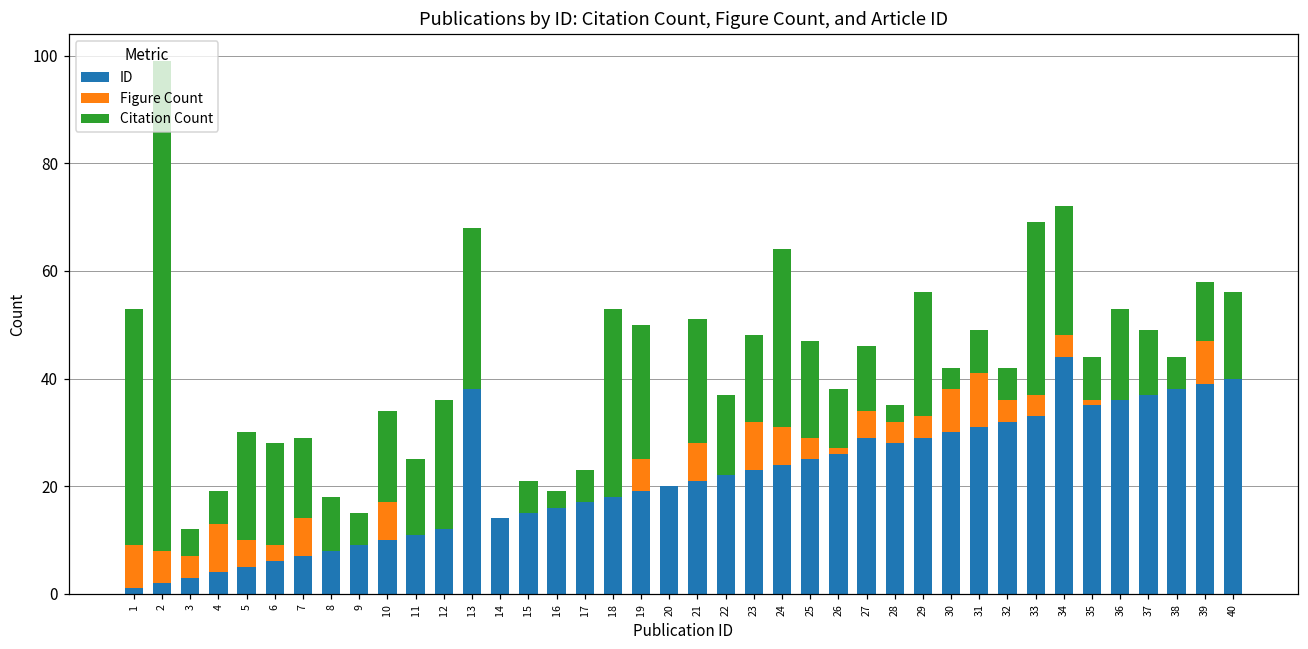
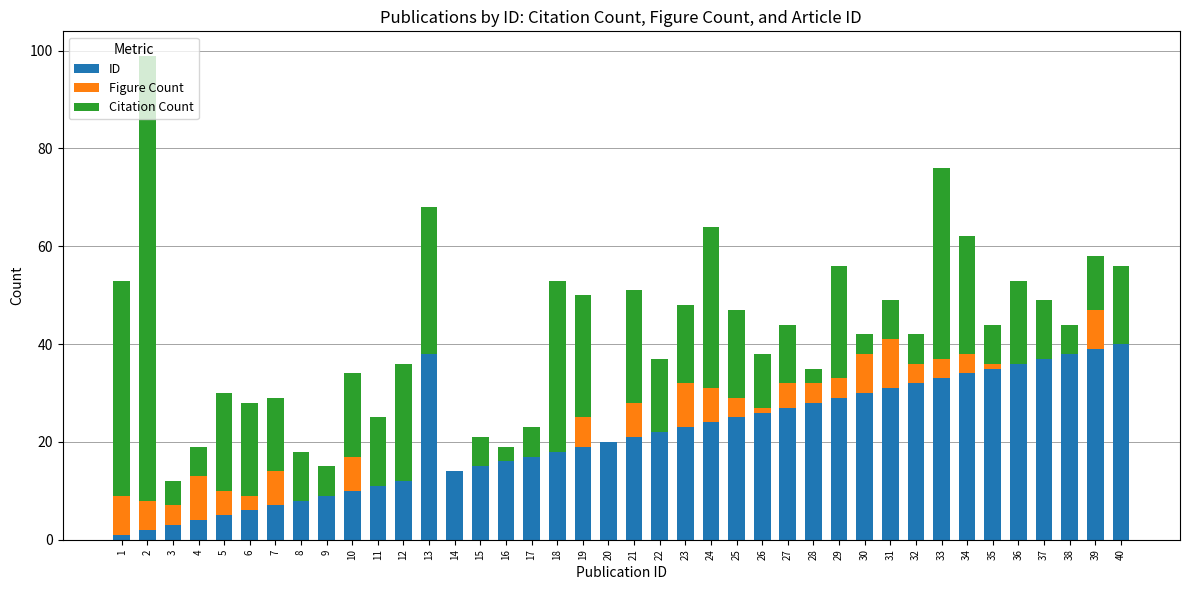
ID, 27: 29 -> 27
Citation Count, 33: 32 -> 39
ID, 34: 44 -> 34
